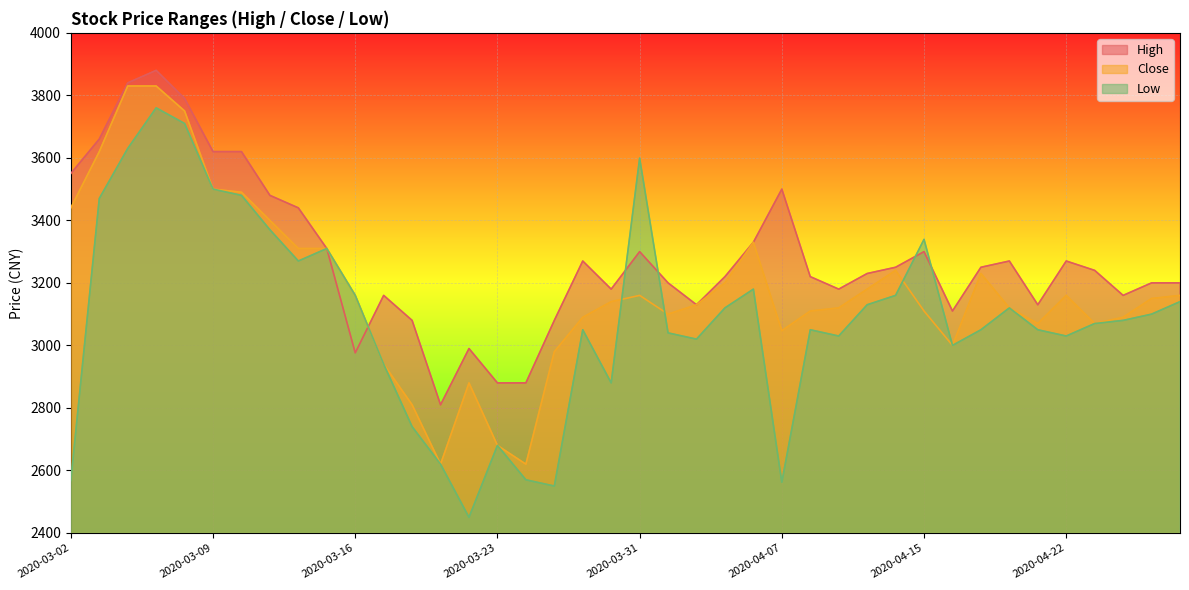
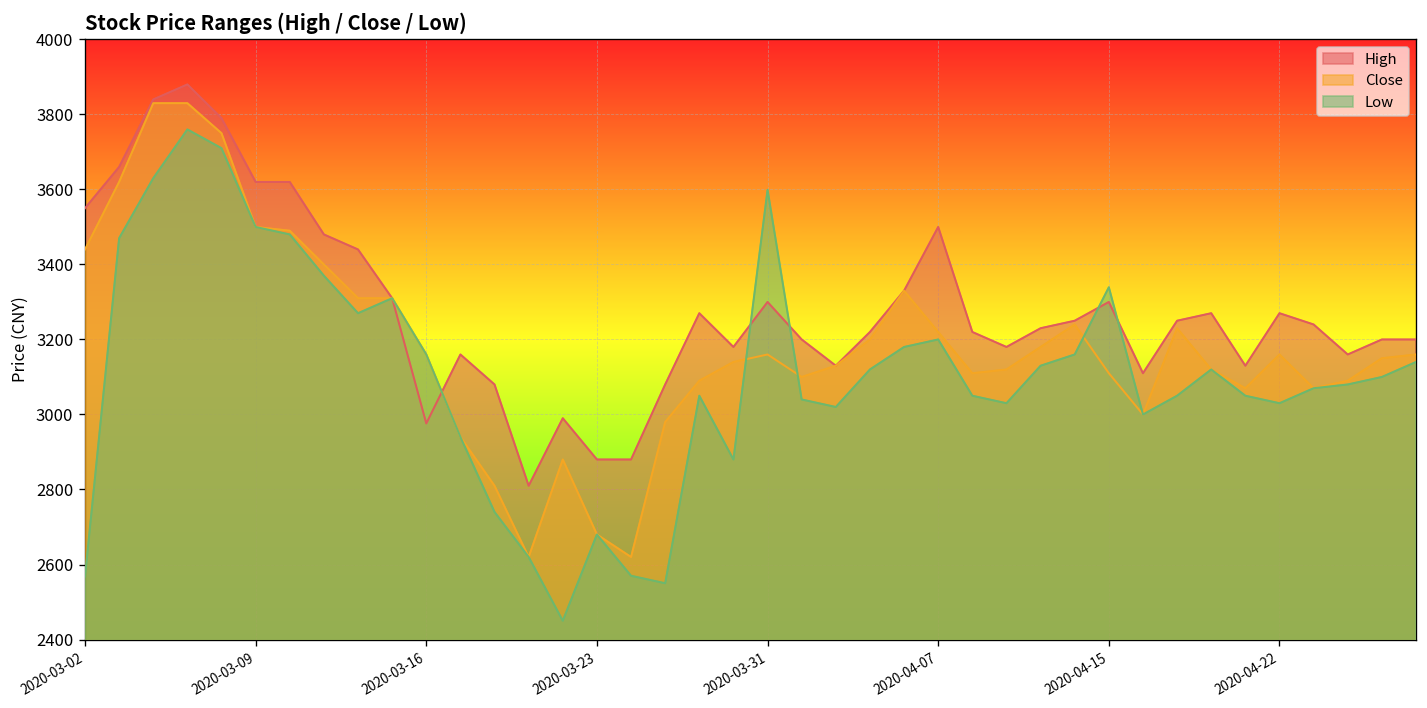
Close, 2020-04-07: 3050 -> 3220
Low, 2020-04-07: 2560 -> 3200
